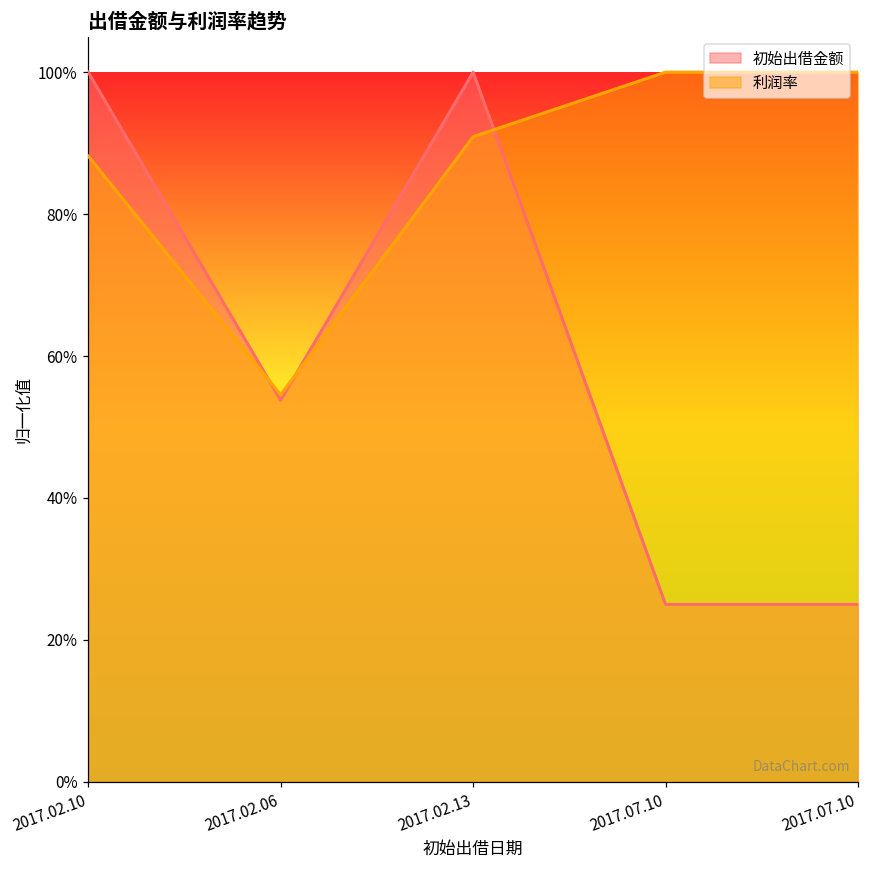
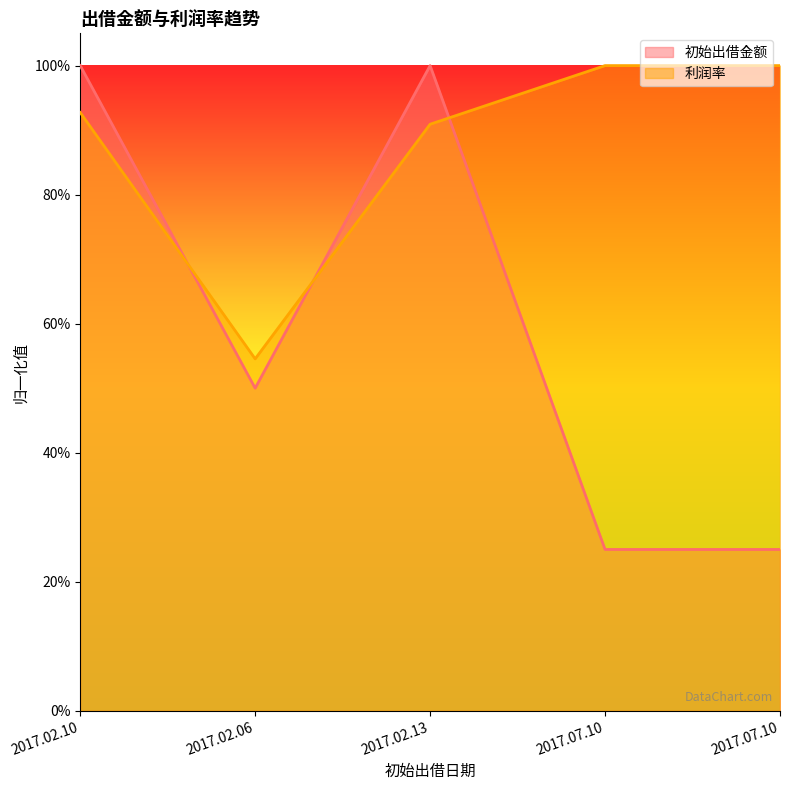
利润率, 2017.02.10: 88% -> 93%
初始出借金额, 2017.02.06: 54% -> 50%
